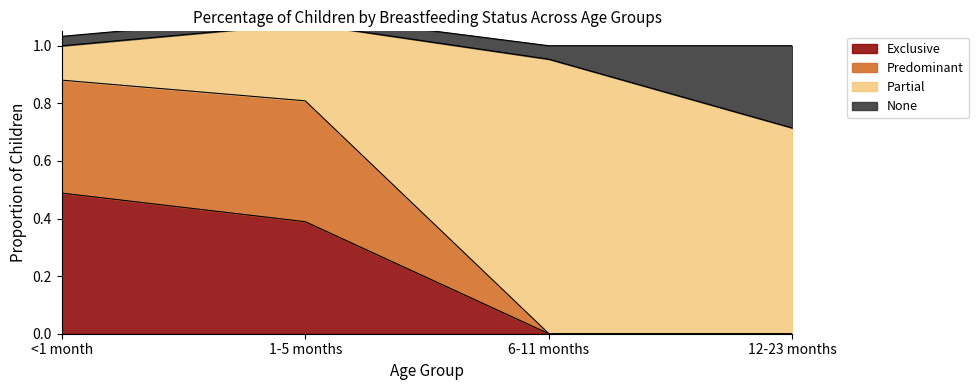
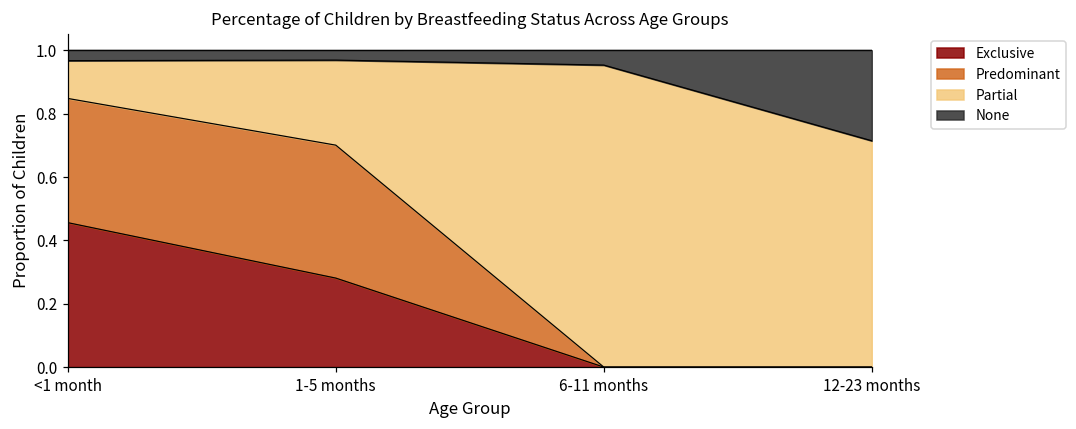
Exclusive, <1 month: 0.49 -> 0.46
Exclusive, 1-5 months: 0.39 -> 0.28
